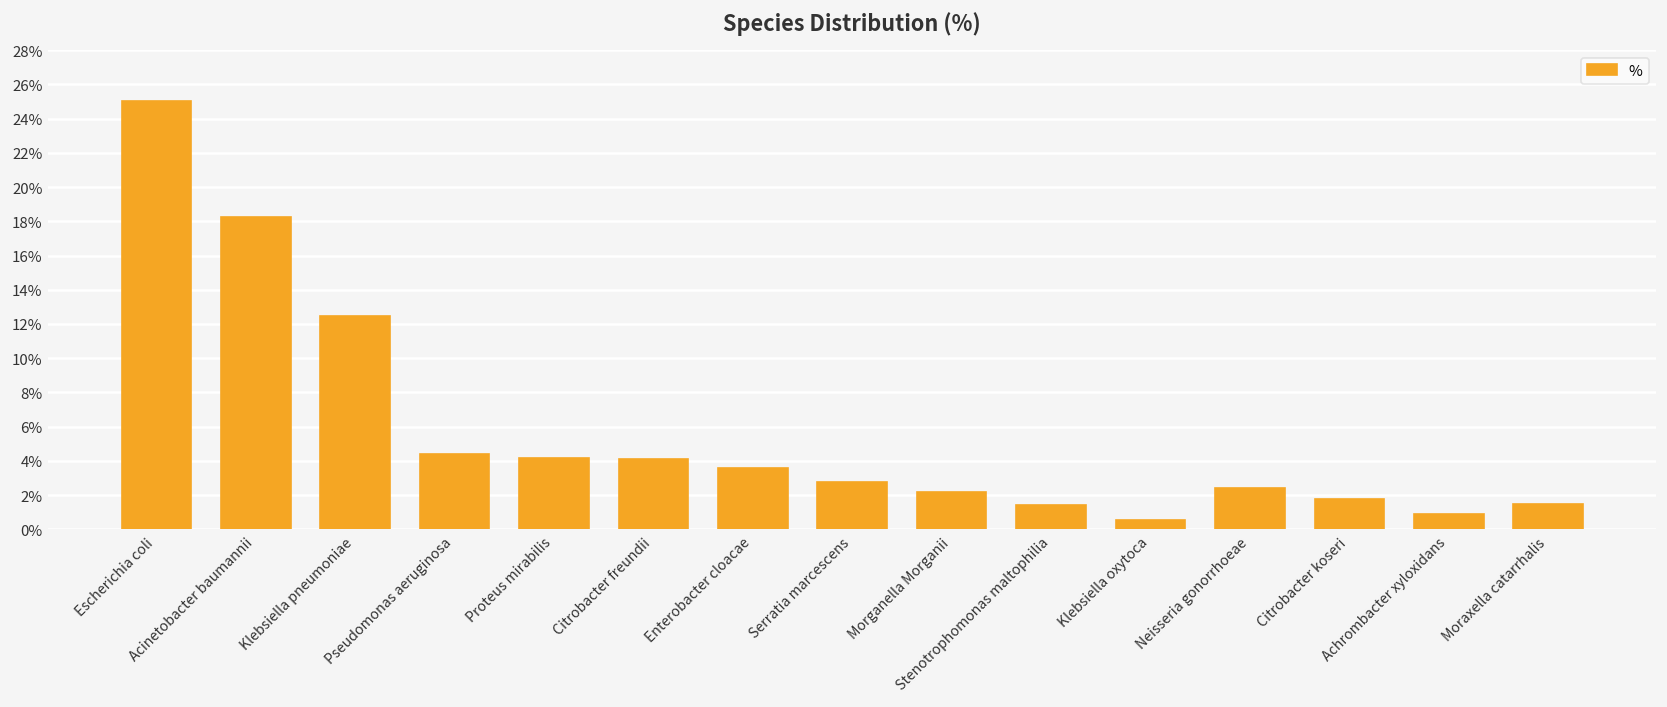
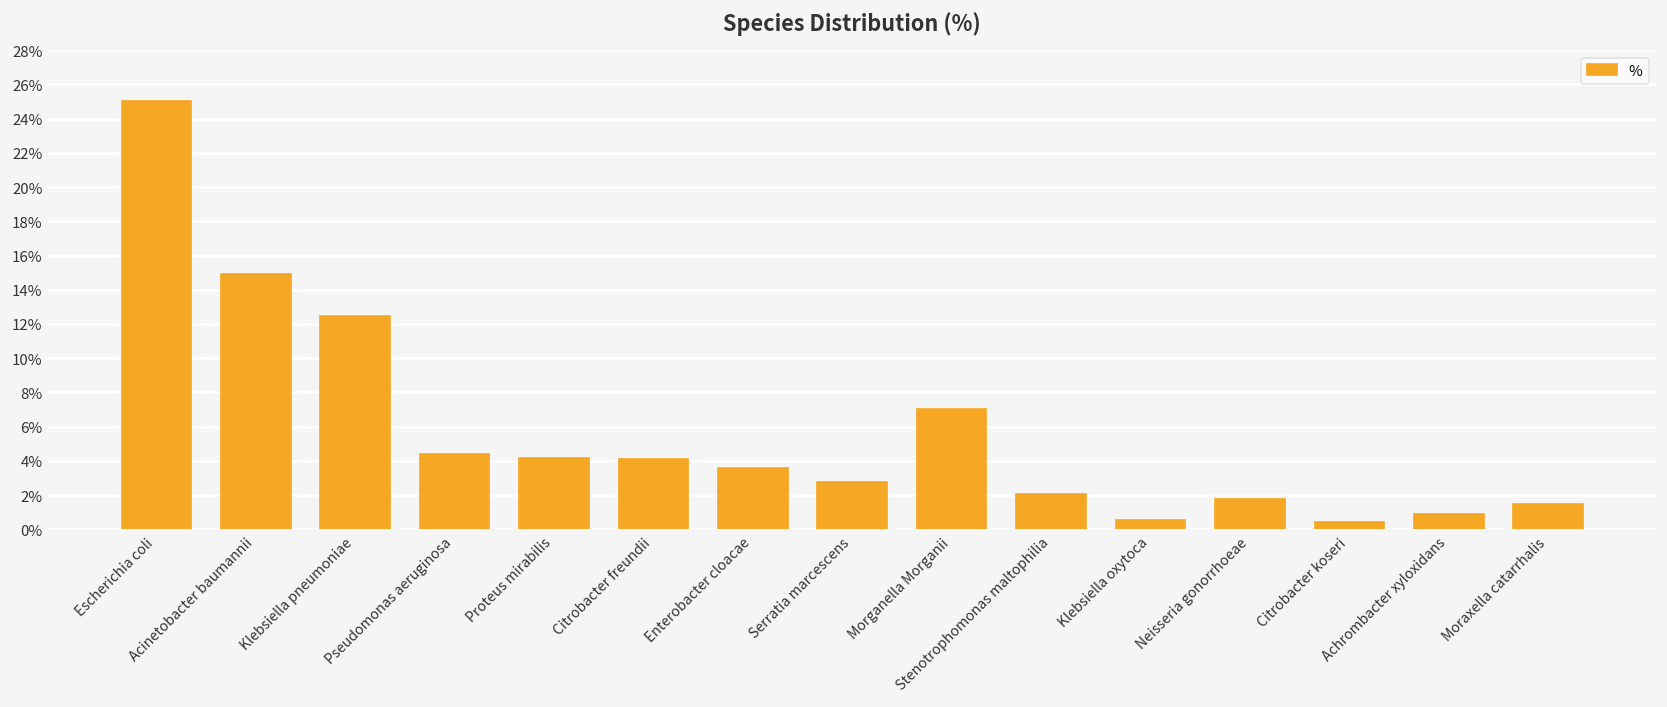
Acinetobacter baumannii: 18.3% -> 14.9%
Morganella Morganii: 2.2% -> 7.0%
Stenotrophomonas maltophilia: 1.4% -> 2.1%
Neisseria gonorrhoeae: 2.4% -> 1.8%
Citrobacter koseri: 1.8% -> 0.5%
